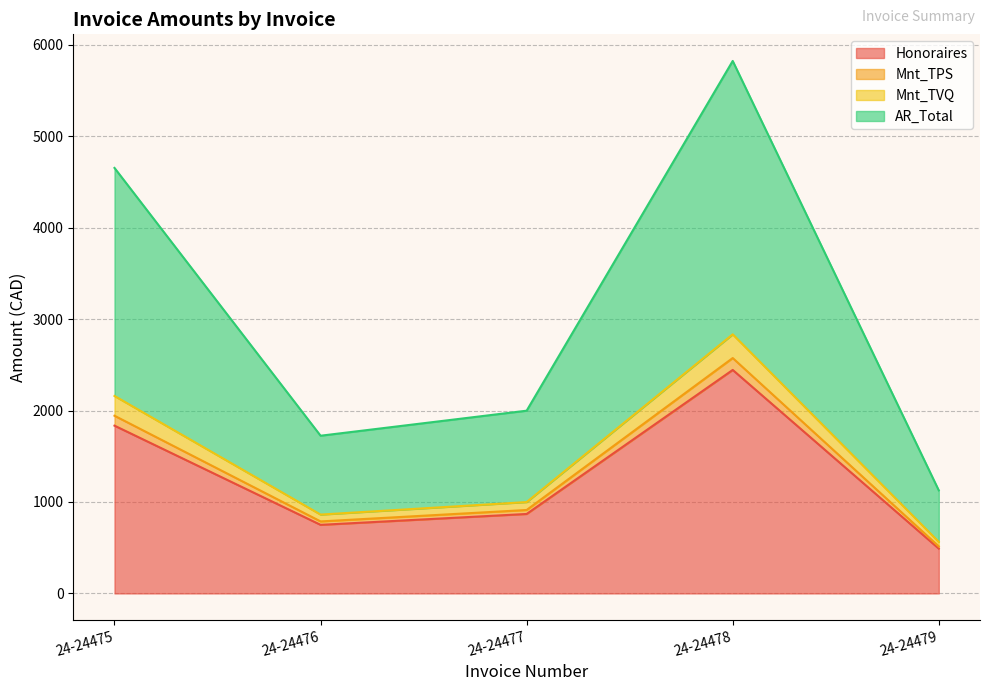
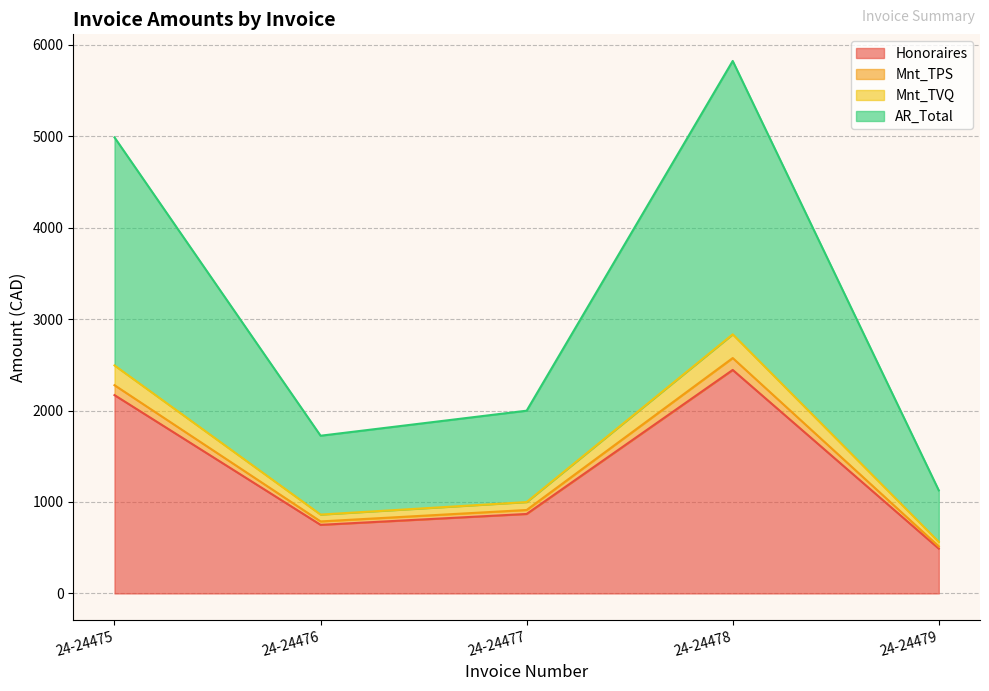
Honoraires, 24-24475: 1800 -> 2200
